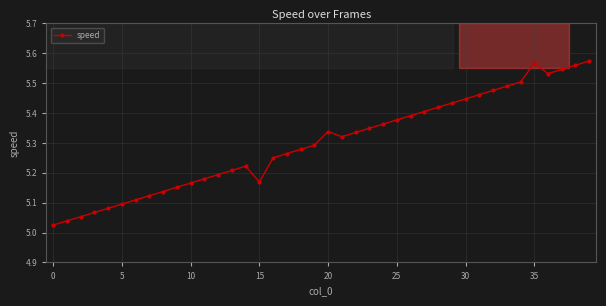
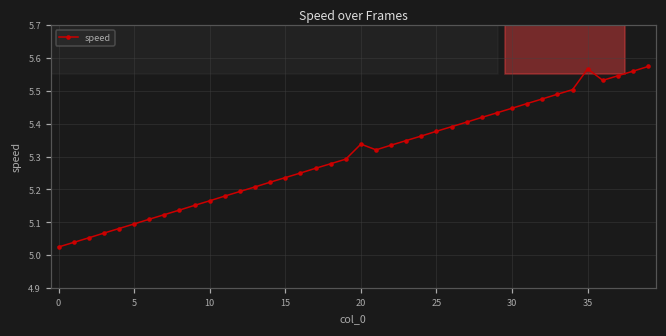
15: 5.17 -> 5.24
